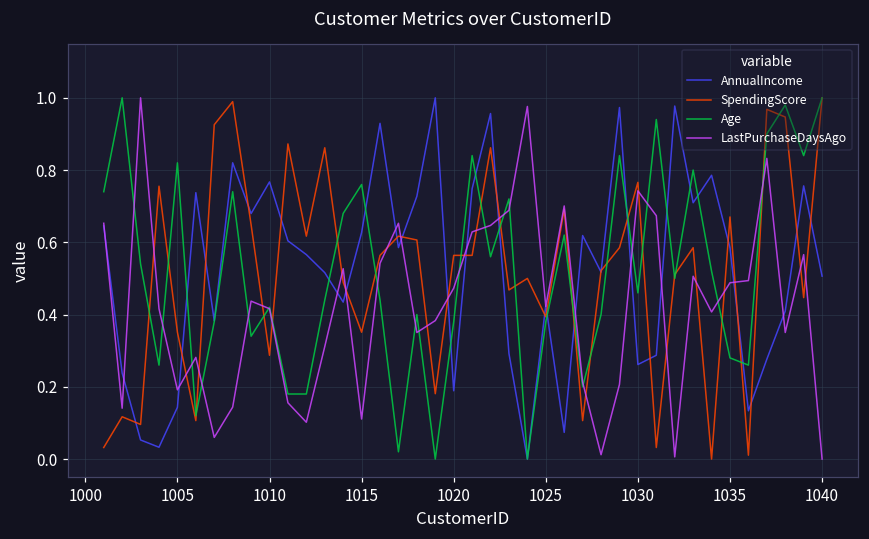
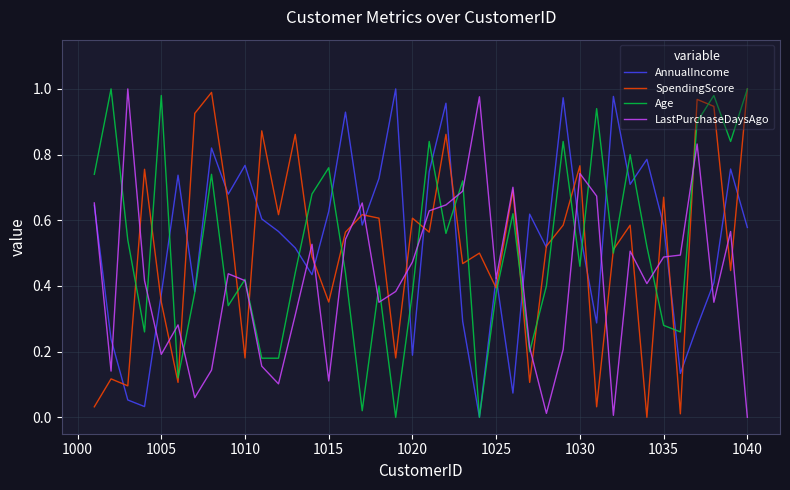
AnnualIncome, 1005: 0.14 -> 0.37
Age, 1005: 0.82 -> 0.98
SpendingScore, 1010: 0.29 -> 0.18
SpendingScore, 1020: 0.56 -> 0.61
AnnualIncome, 1030: 0.26 -> 0.56
AnnualIncome, 1040: 0.51 -> 0.58
